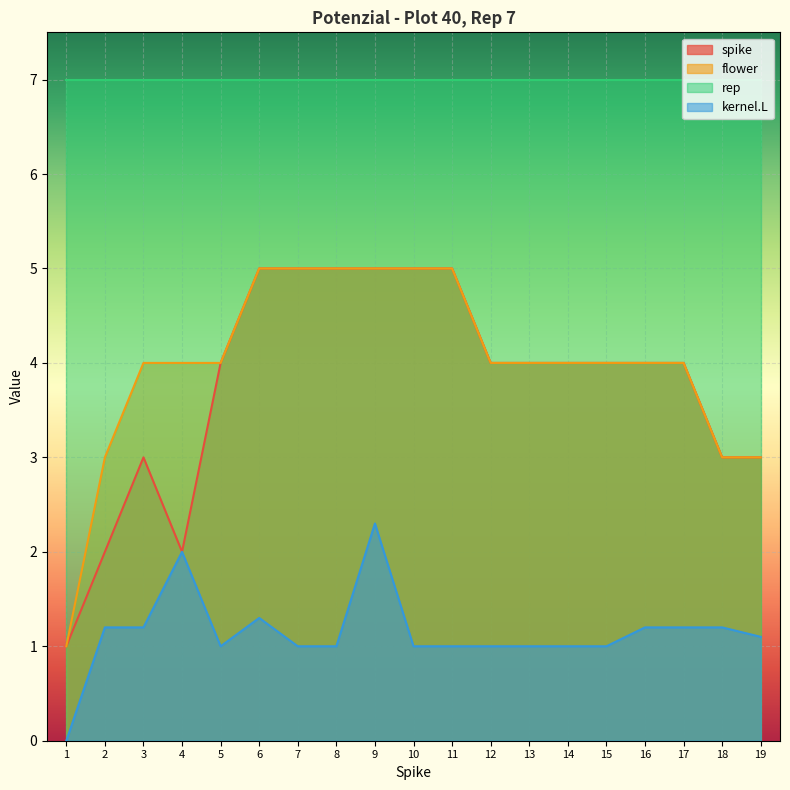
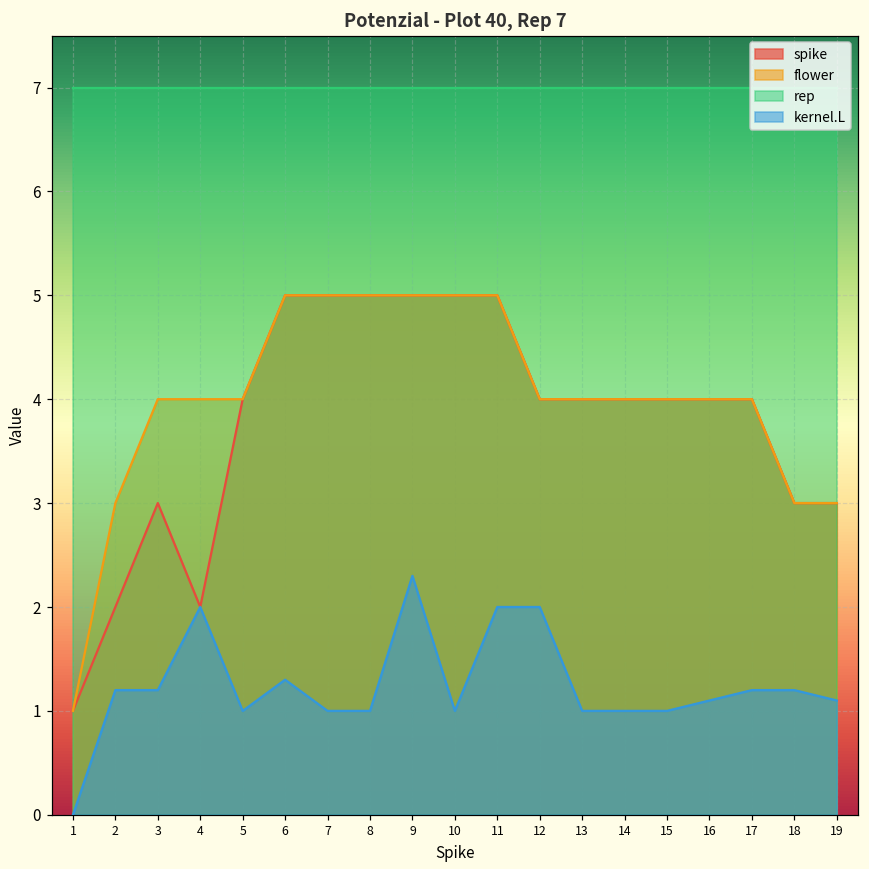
kernel.L, 11: 1 -> 2
kernel.L, 12: 1 -> 2
kernel.L, 16: 1.2 -> 1.1
